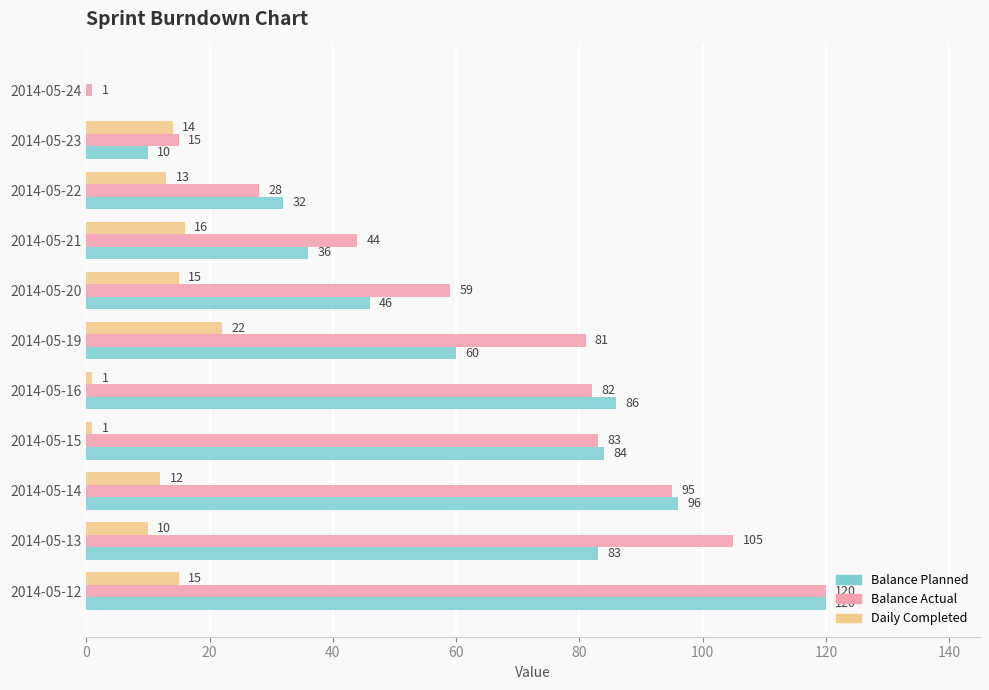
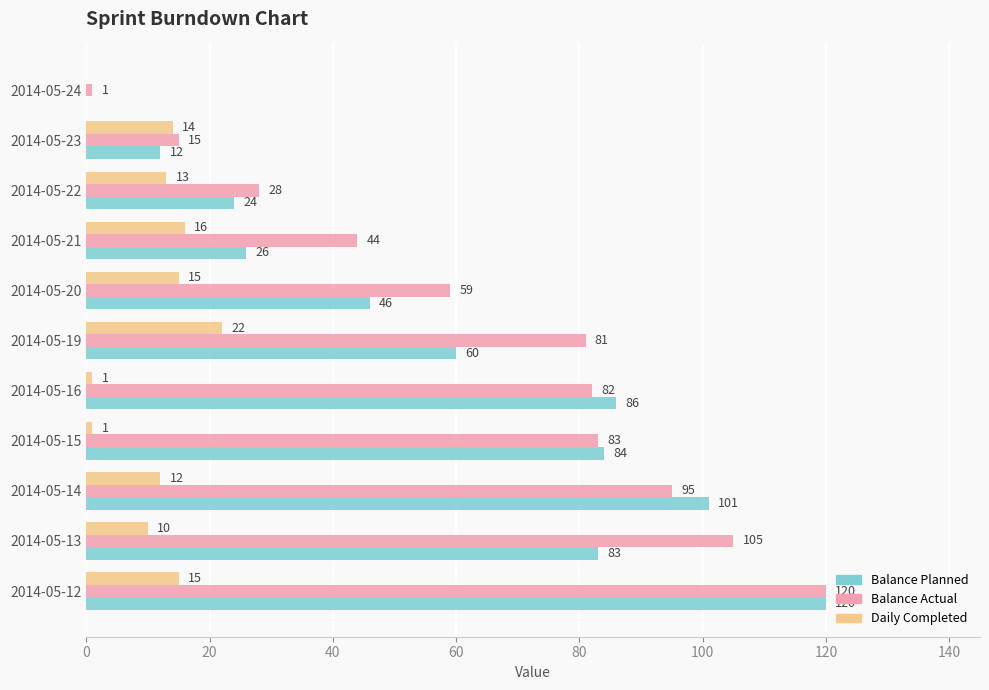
Balance Planned, 2014-05-23: 10 -> 12
Balance Planned, 2014-05-22: 32 -> 24
Balance Planned, 2014-05-21: 36 -> 26
Balance Planned, 2014-05-14: 96 -> 101
